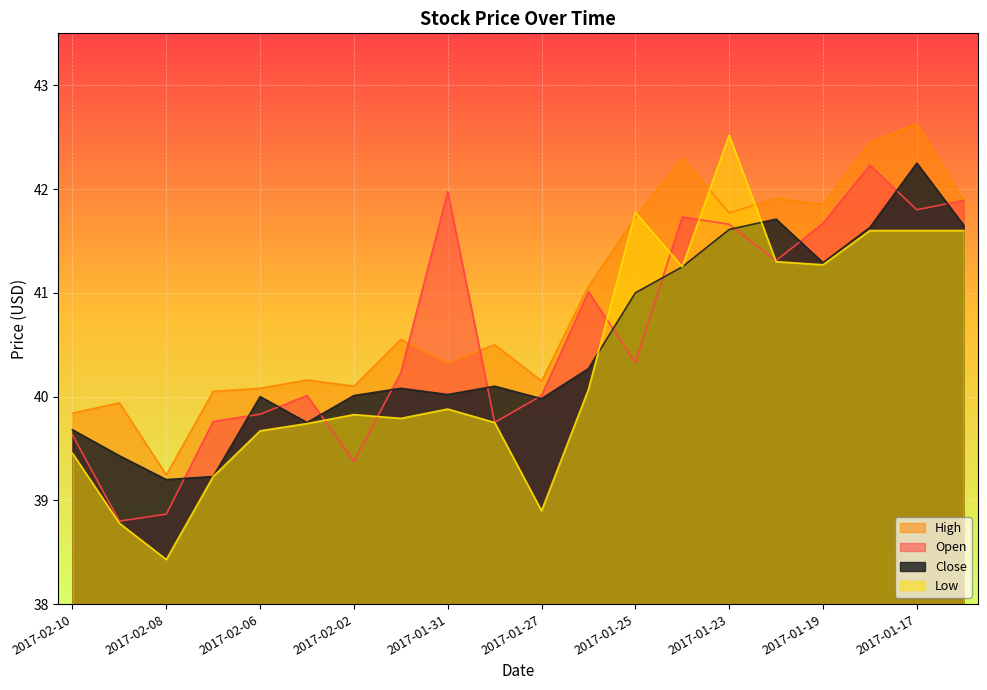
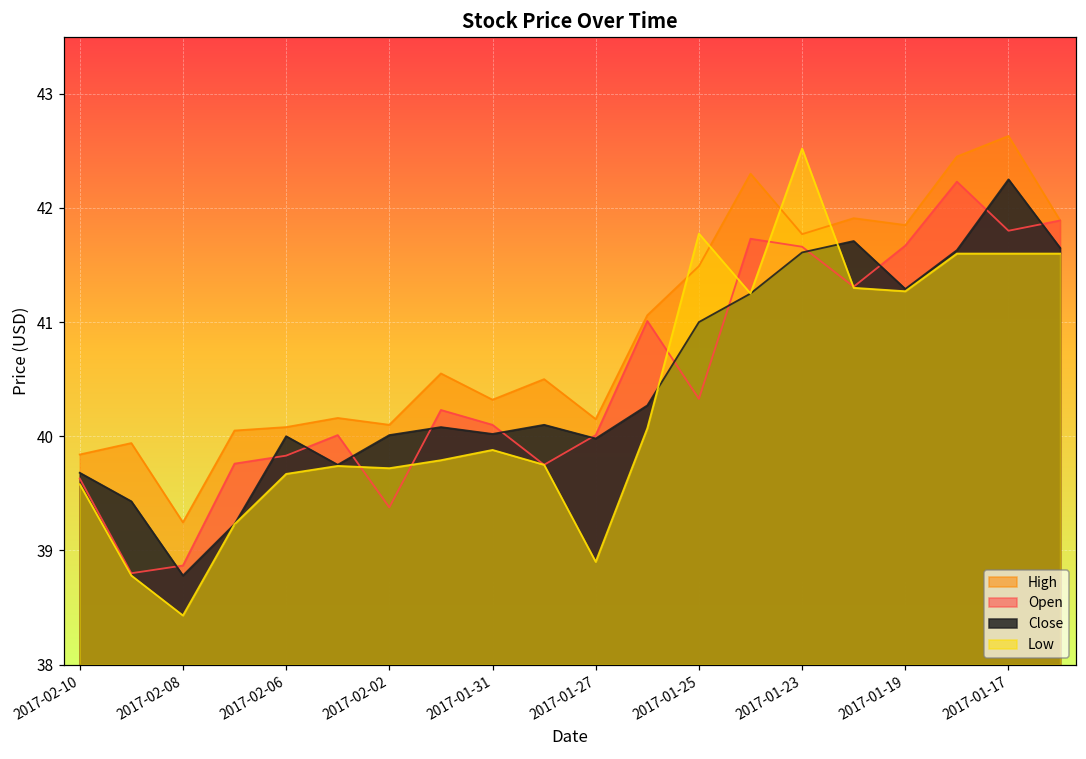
Low, 2017-02-10: 39.45 -> 39.58
Close, 2017-02-08: 39.20 -> 38.78
Low, 2017-02-02: 39.83 -> 39.72
Open, 2017-01-31: 41.97 -> 40.10
High, 2017-01-25: 41.73 -> 41.49
